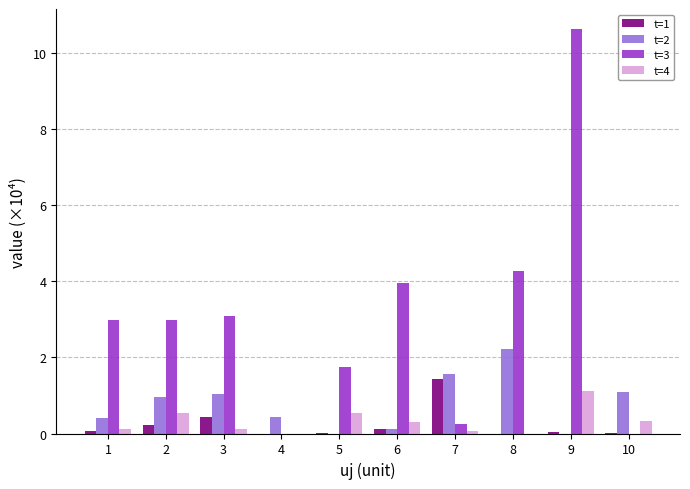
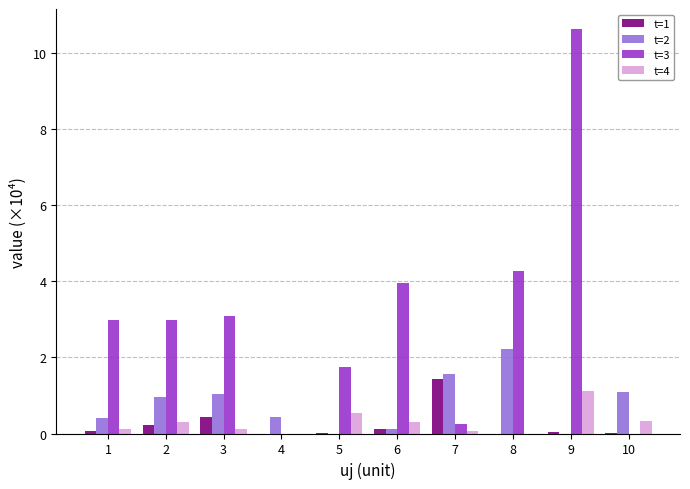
t=4, 2: 0.5 -> 0.3
